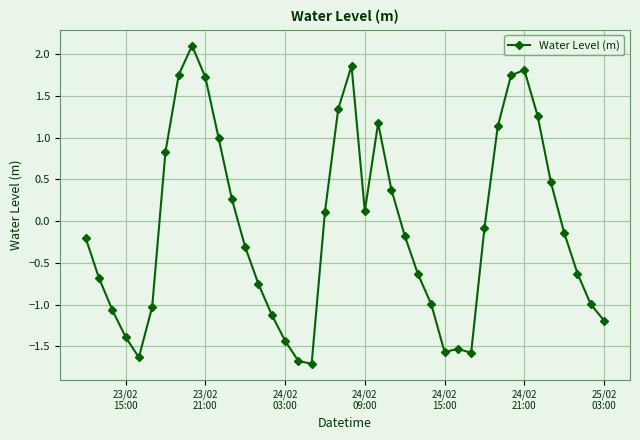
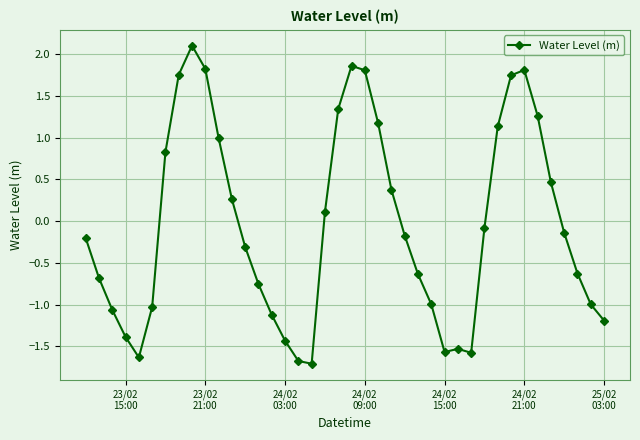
23/02 21:00: 1.7 -> 1.8
24/02 09:00: 0.1 -> 1.8
